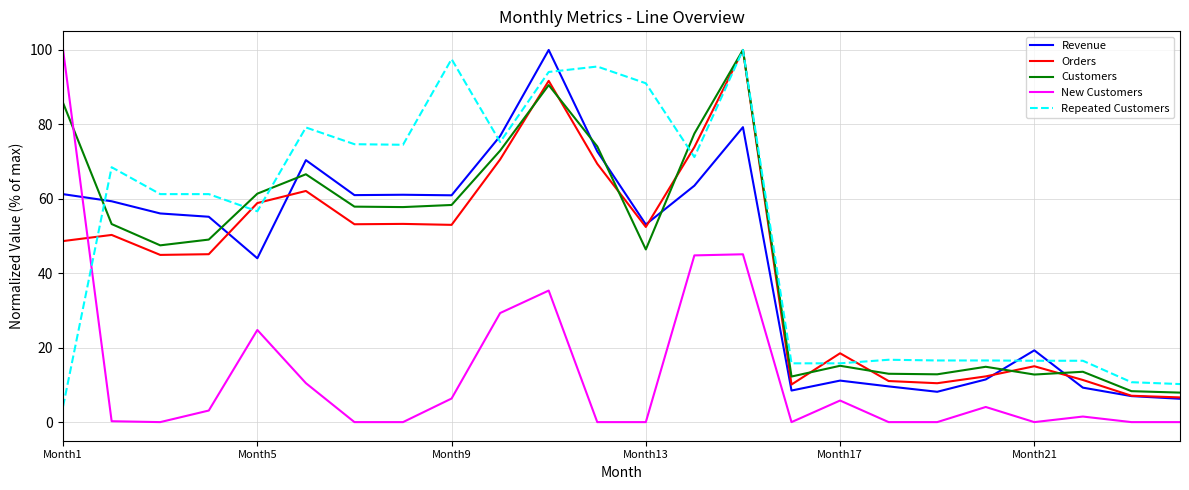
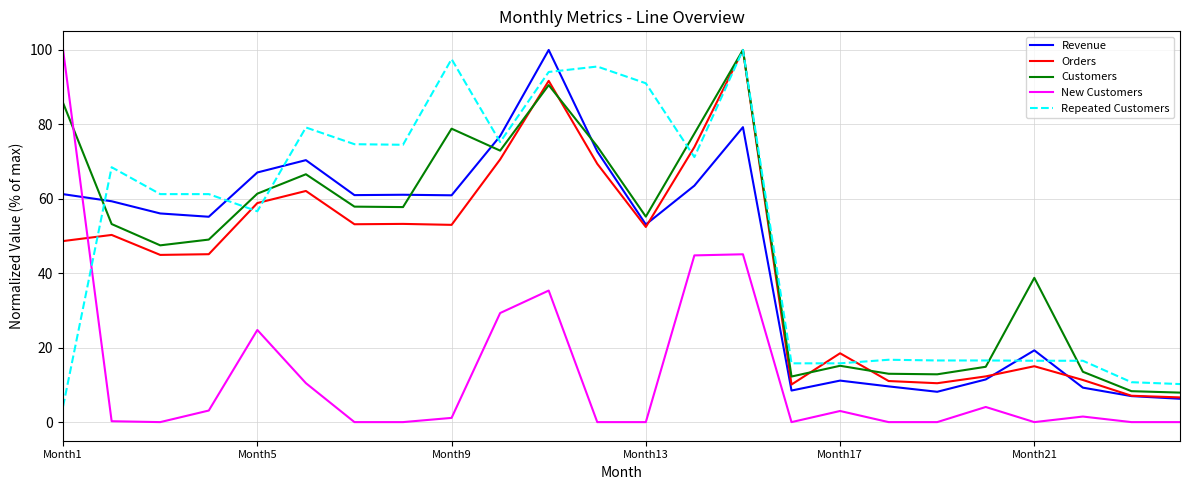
Revenue, Month5: 44 -> 67
Customers, Month9: 58 -> 79
New Customers, Month9: 6 -> 1
Customers, Month13: 46 -> 55
New Customers, Month17: 6 -> 3
Customers, Month21: 13 -> 39
